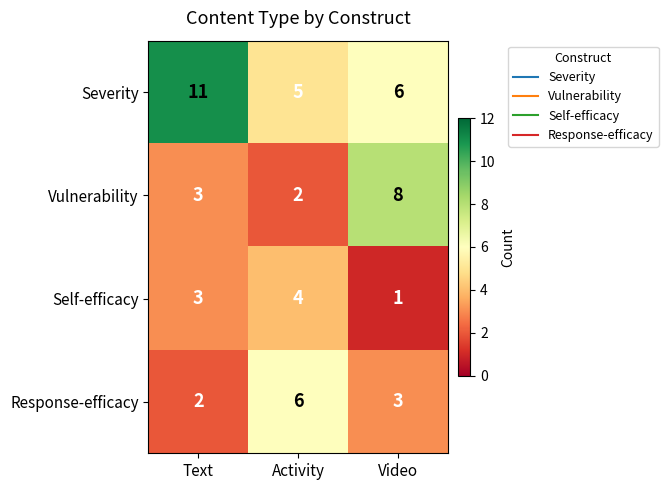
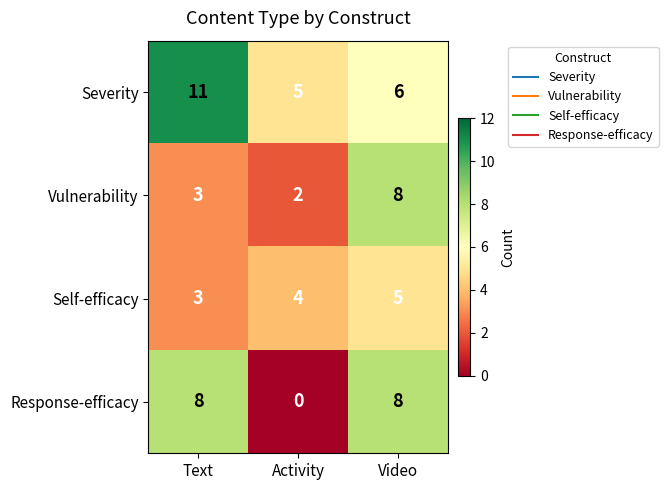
Self-efficacy, Video: 1 -> 5
Response-efficacy, Text: 2 -> 8
Response-efficacy, Activity: 6 -> 0
Response-efficacy, Video: 3 -> 8
